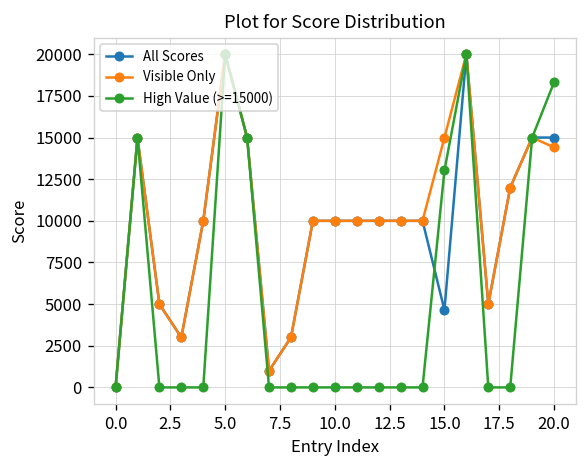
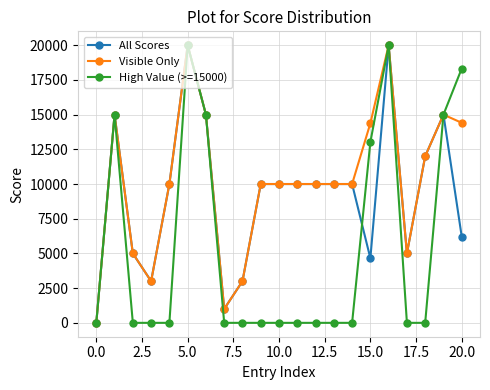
Visible Only, 15.0: 15000 -> 14400
All Scores, 20.0: 15000 -> 6200
